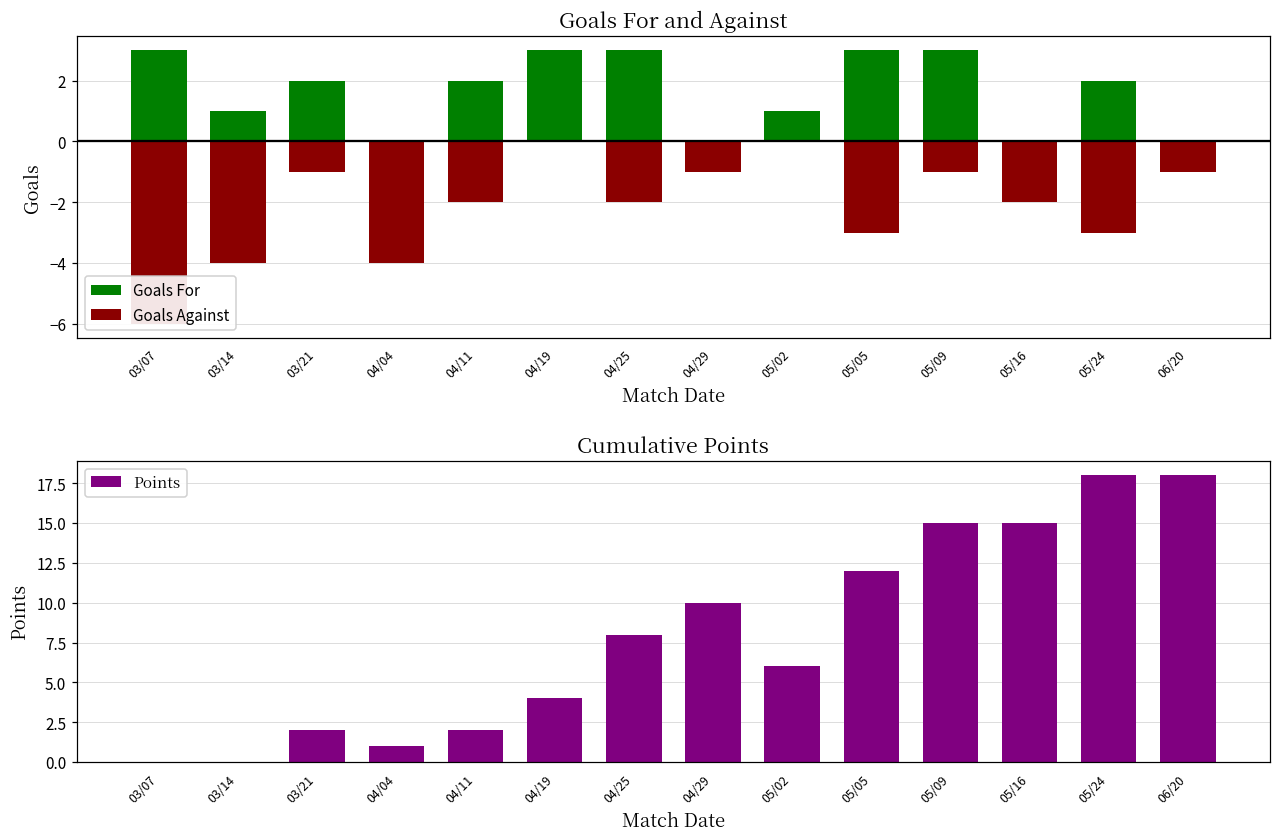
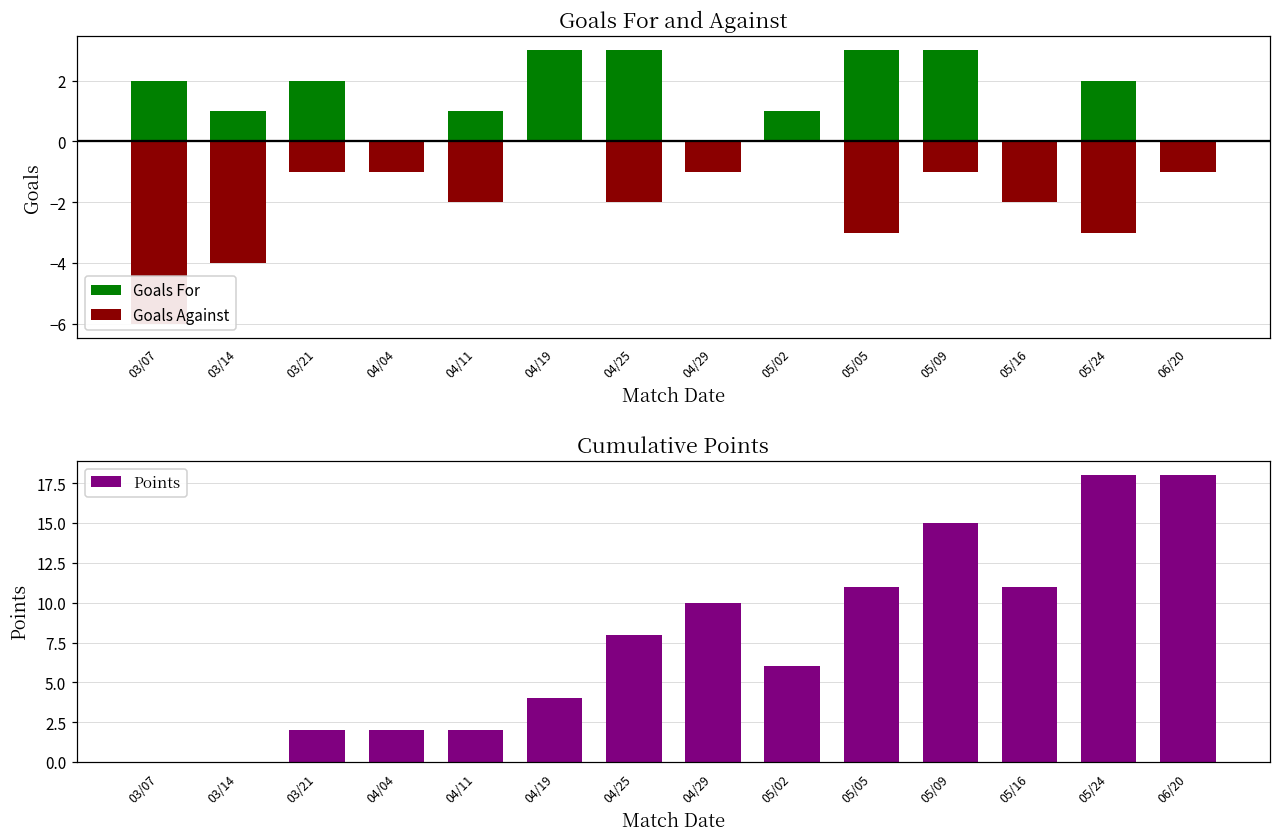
Goals For and Against, Goals For, 03/07: 3 -> 2
Goals For and Against, Goals Against, 04/04: -4.0 -> -1.0
Goals For and Against, Goals For, 04/11: 2 -> 1
Cumulative Points, 04/04: 1 -> 2
Cumulative Points, 05/05: 12 -> 11
Cumulative Points, 05/16: 15 -> 11
